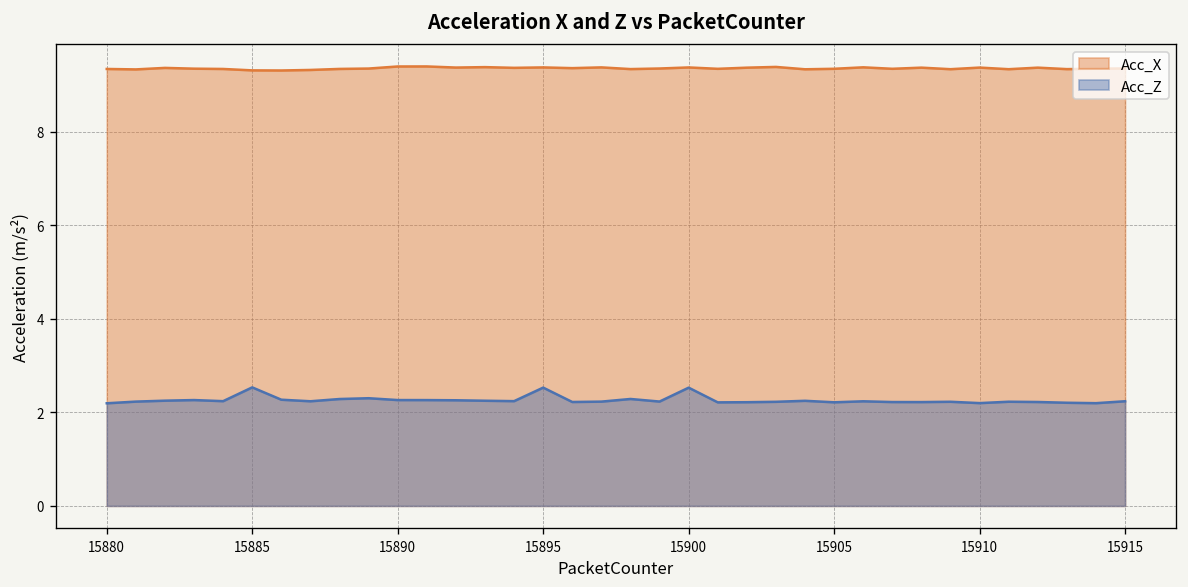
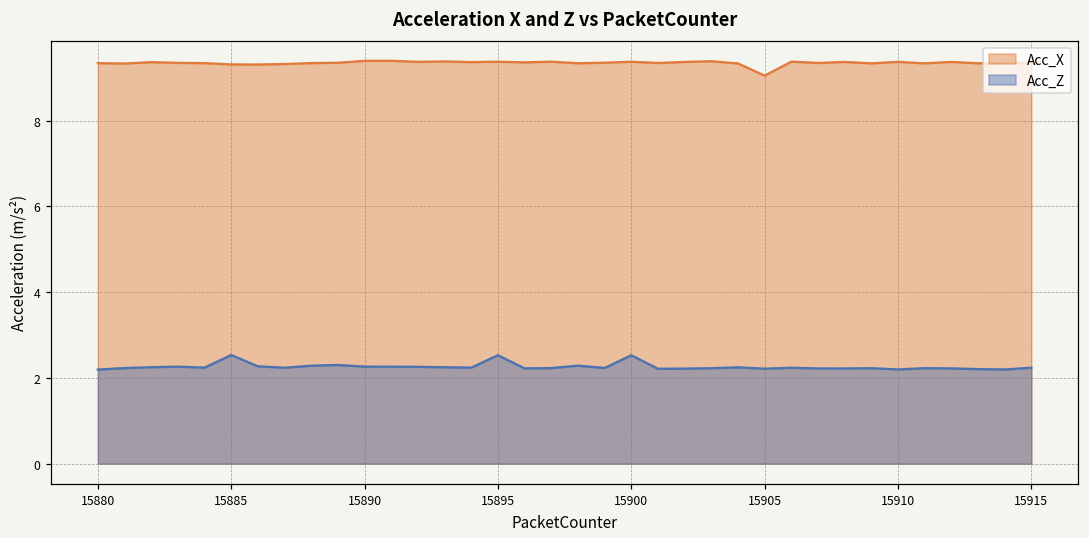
Acc_X, 15905: 9.3 -> 9.0
